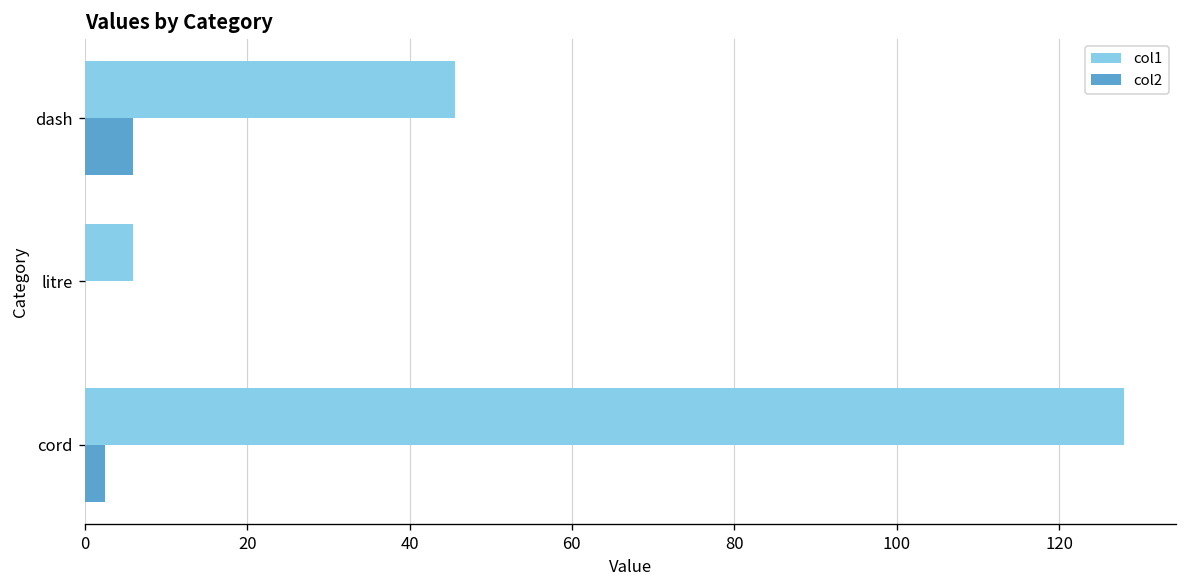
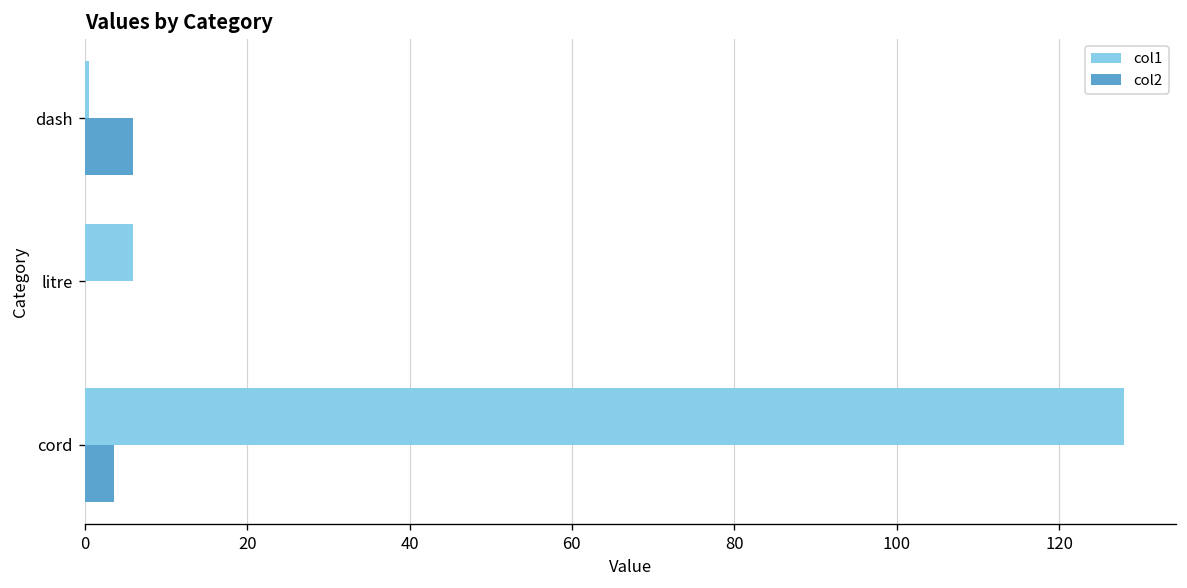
col1, dash: 46 -> 1
col2, cord: 2 -> 4
